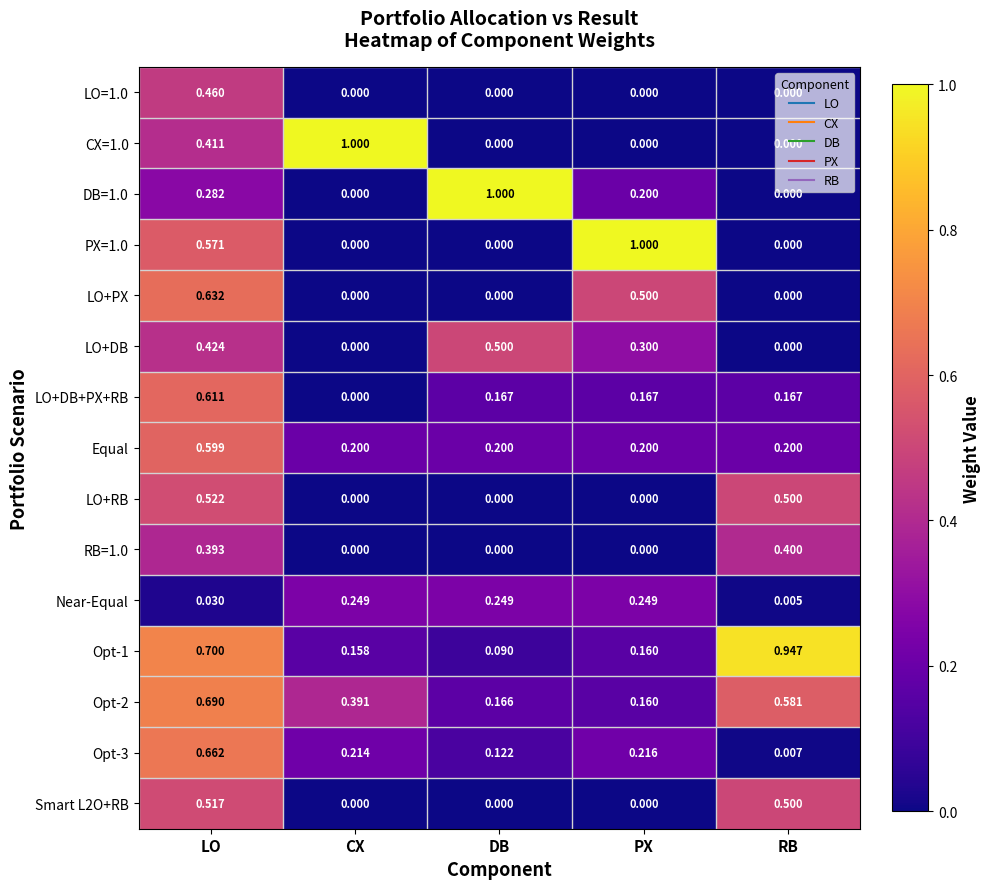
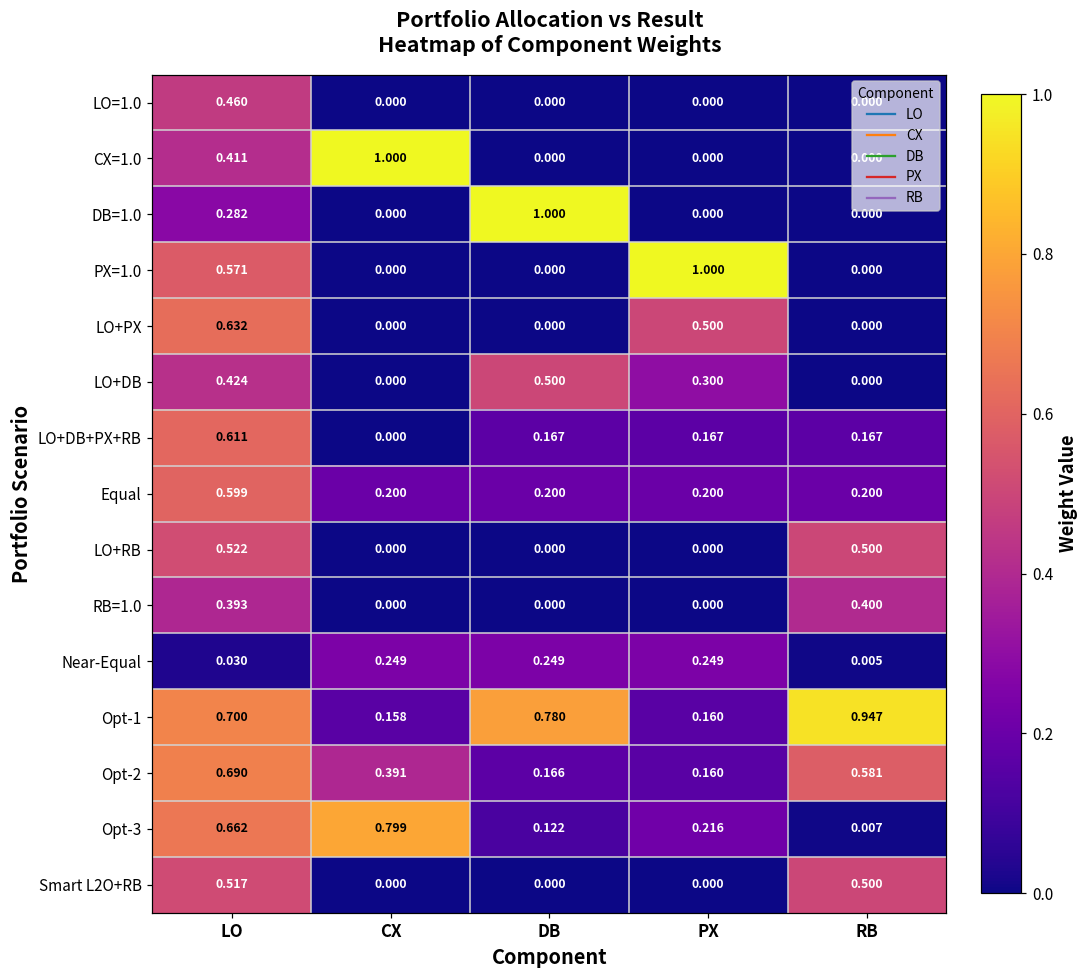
DB=1.0, PX: 0.200 -> 0.000
Opt-1, DB: 0.090 -> 0.780
Opt-3, CX: 0.214 -> 0.799
